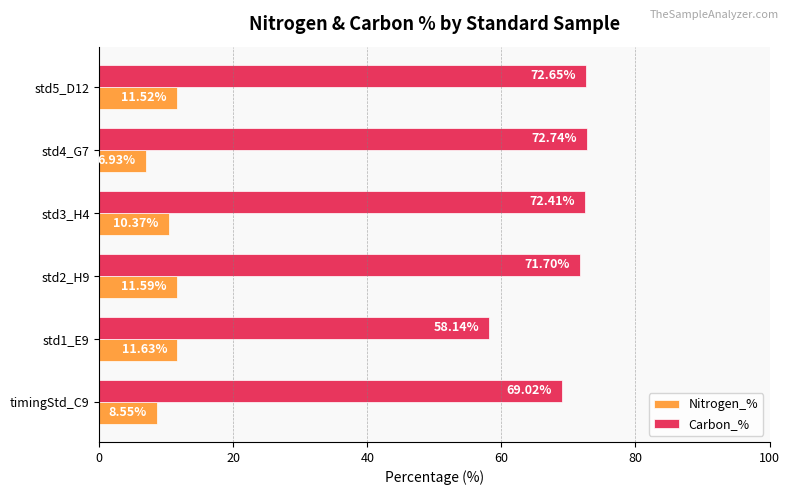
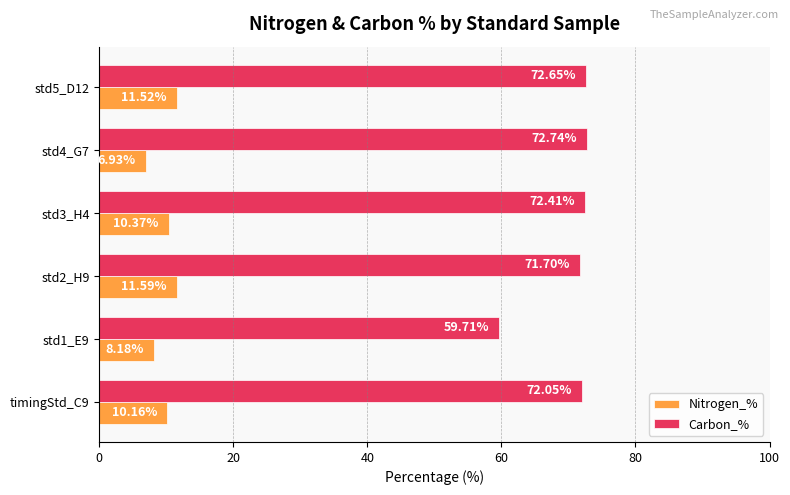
Carbon_%, std1_E9: 58.14% -> 59.71%
Nitrogen_%, std1_E9: 11.63% -> 8.18%
Carbon_%, timingStd_C9: 69.02% -> 72.05%
Nitrogen_%, timingStd_C9: 8.55% -> 10.16%
